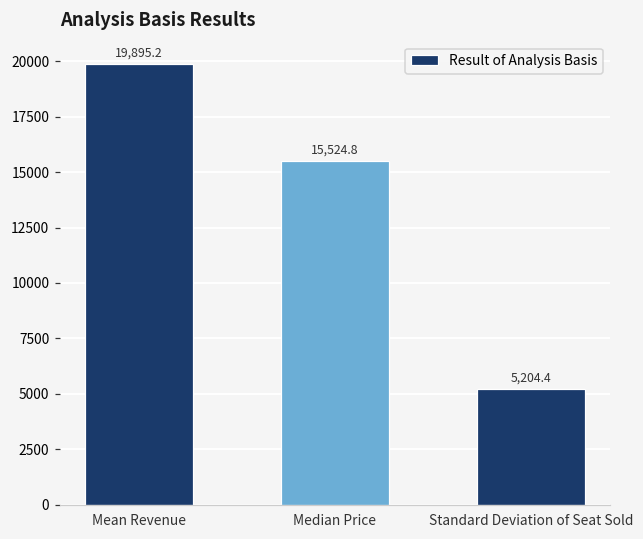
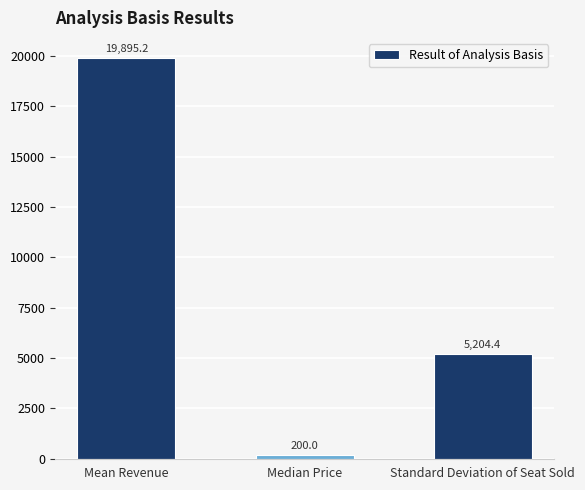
Median Price: 15,524.8 -> 200.0
